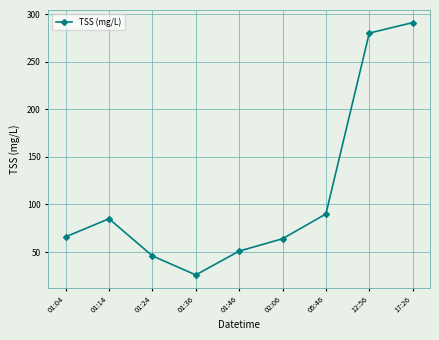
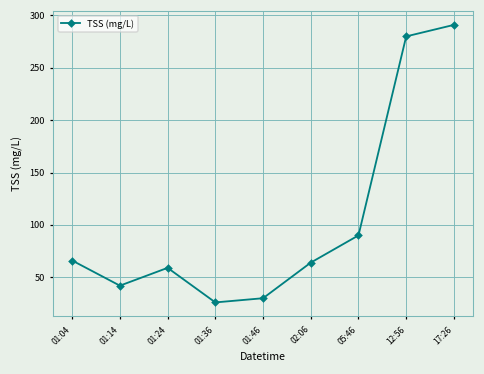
01:14: 90 -> 40
01:24: 50 -> 60
01:46: 50 -> 30
